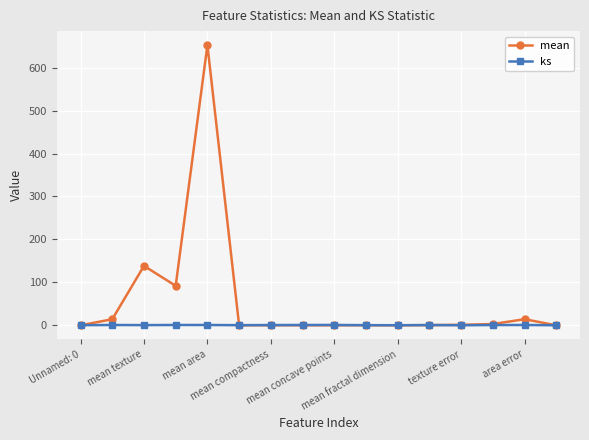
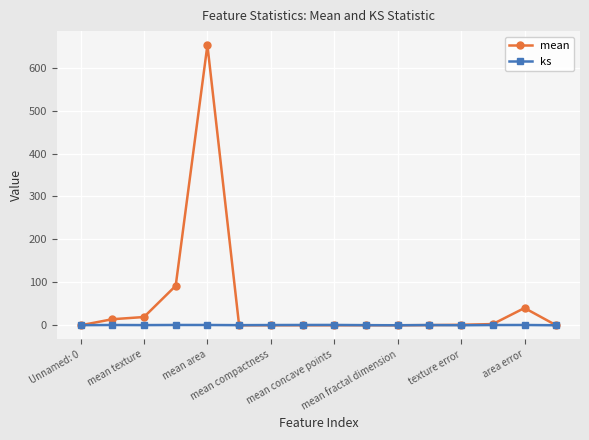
mean, mean texture: 140 -> 20
mean, area error: 10 -> 40
